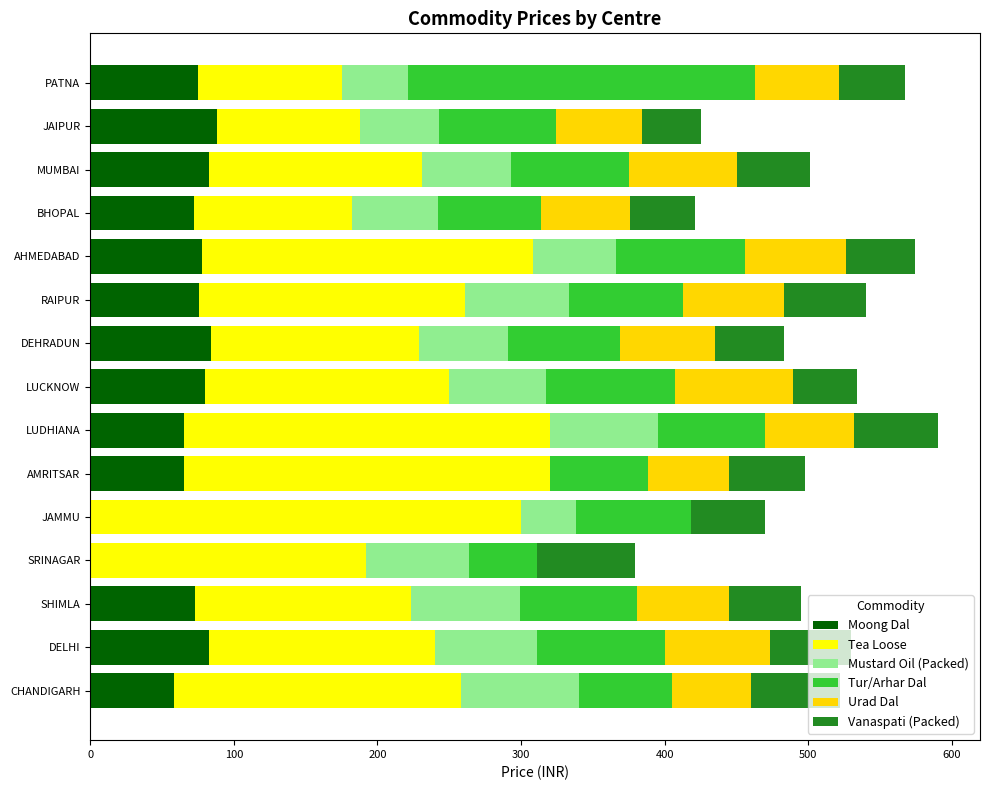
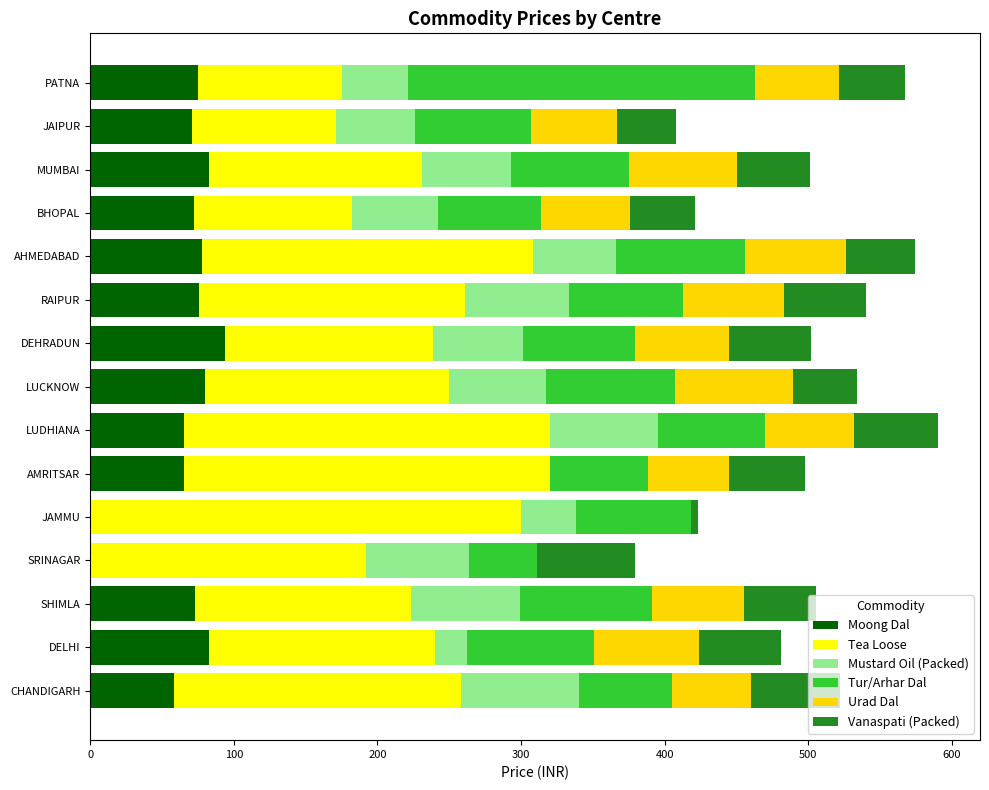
Moong Dal, JAIPUR: 88 -> 71
Moong Dal, DEHRADUN: 84 -> 94
Vanaspati (Packed), DEHRADUN: 48 -> 57
Vanaspati (Packed), JAMMU: 52 -> 5
Tur/Arhar Dal, SHIMLA: 82 -> 92
Mustard Oil (Packed), DELHI: 71 -> 22
